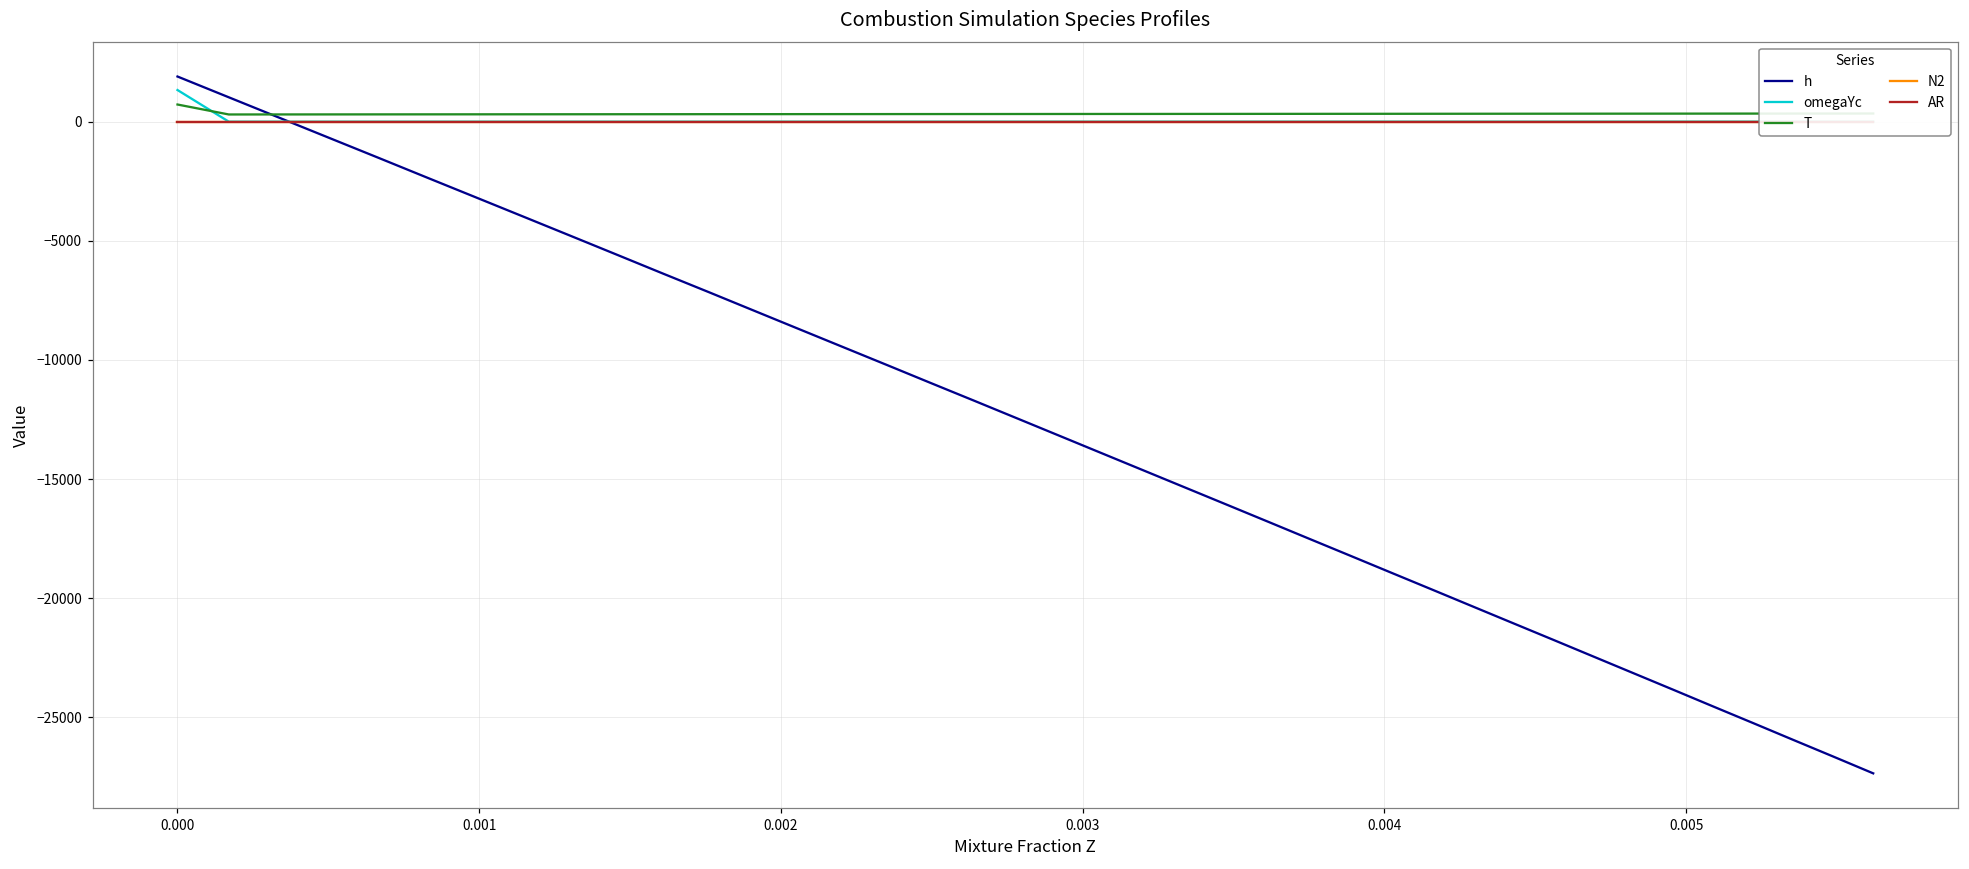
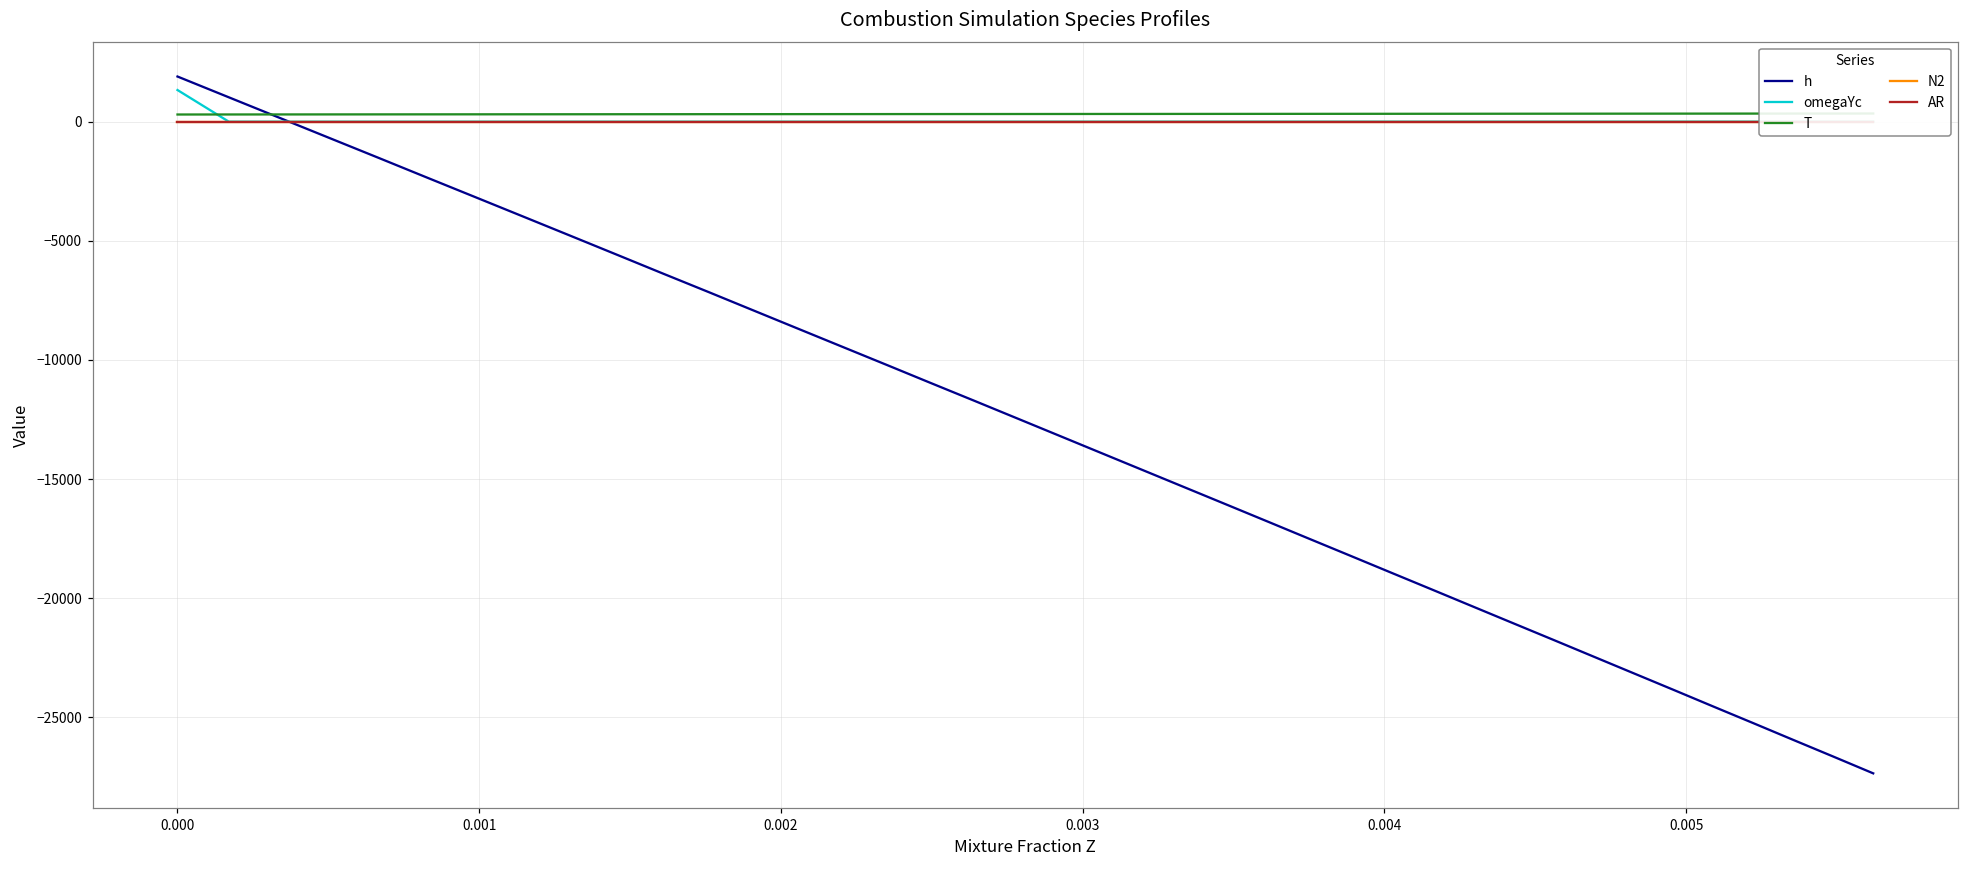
T, 0.000: 700 -> 300
